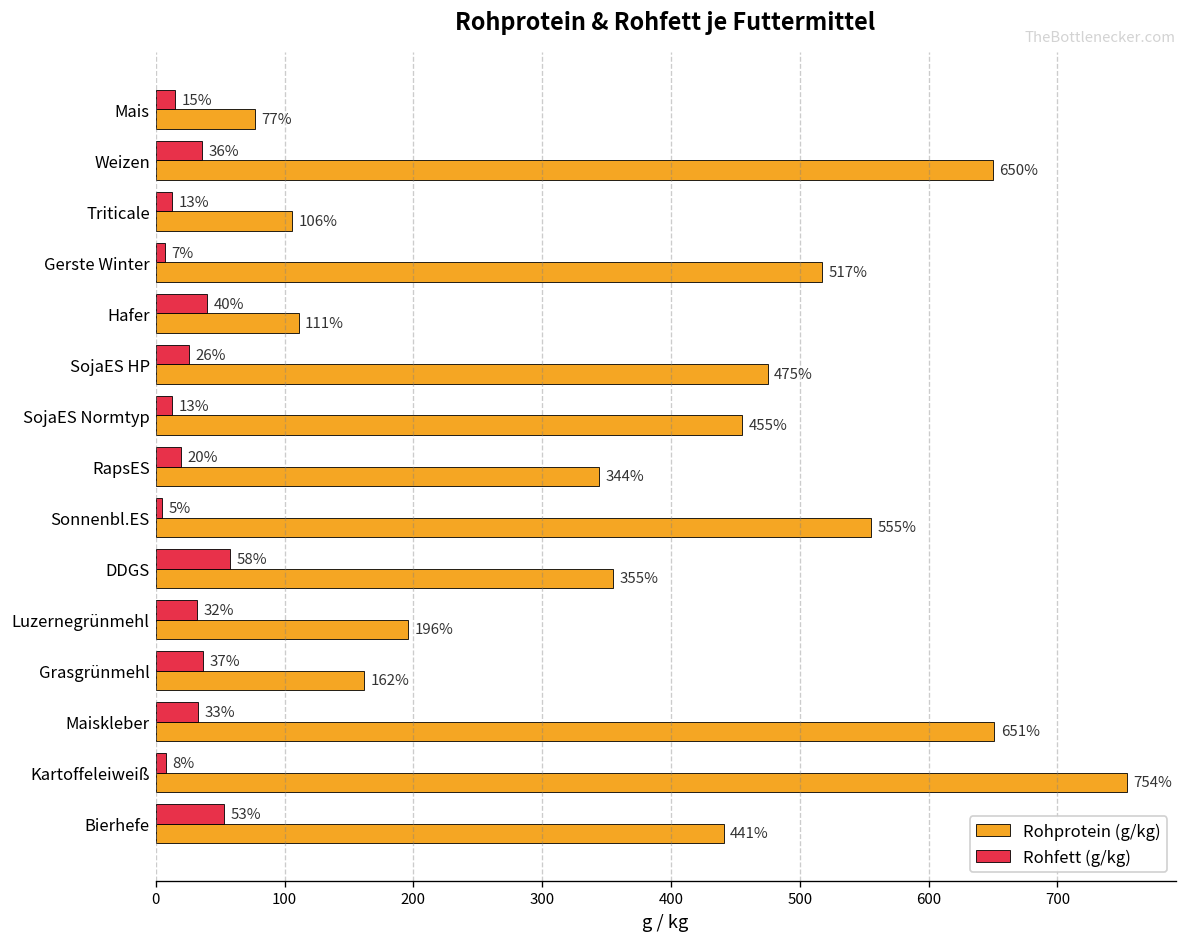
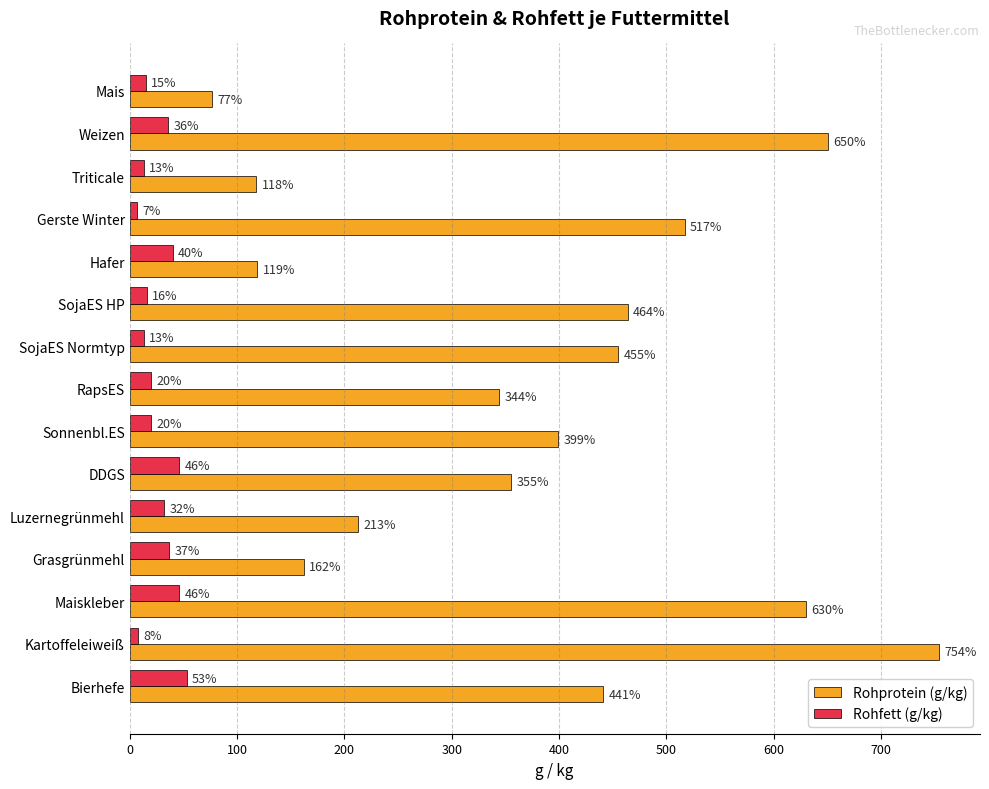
Rohprotein (g/kg), Triticale: 106% -> 118%
Rohprotein (g/kg), Hafer: 111% -> 119%
Rohfett (g/kg), SojaES HP: 26% -> 16%
Rohprotein (g/kg), SojaES HP: 475% -> 464%
Rohfett (g/kg), Sonnenbl.ES: 5% -> 20%
Rohprotein (g/kg), Sonnenbl.ES: 555% -> 399%
Rohfett (g/kg), DDGS: 58% -> 46%
Rohprotein (g/kg), Luzernegrünmehl: 196% -> 213%
Rohfett (g/kg), Maiskleber: 33% -> 46%
Rohprotein (g/kg), Maiskleber: 651% -> 630%
